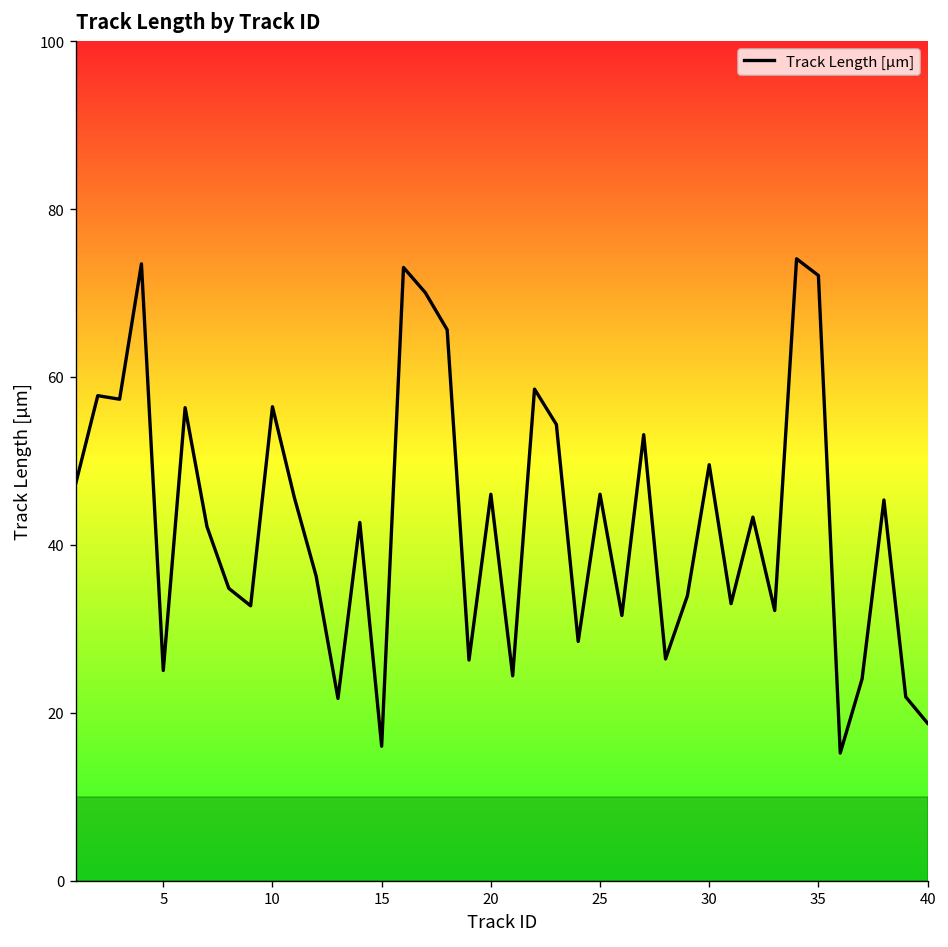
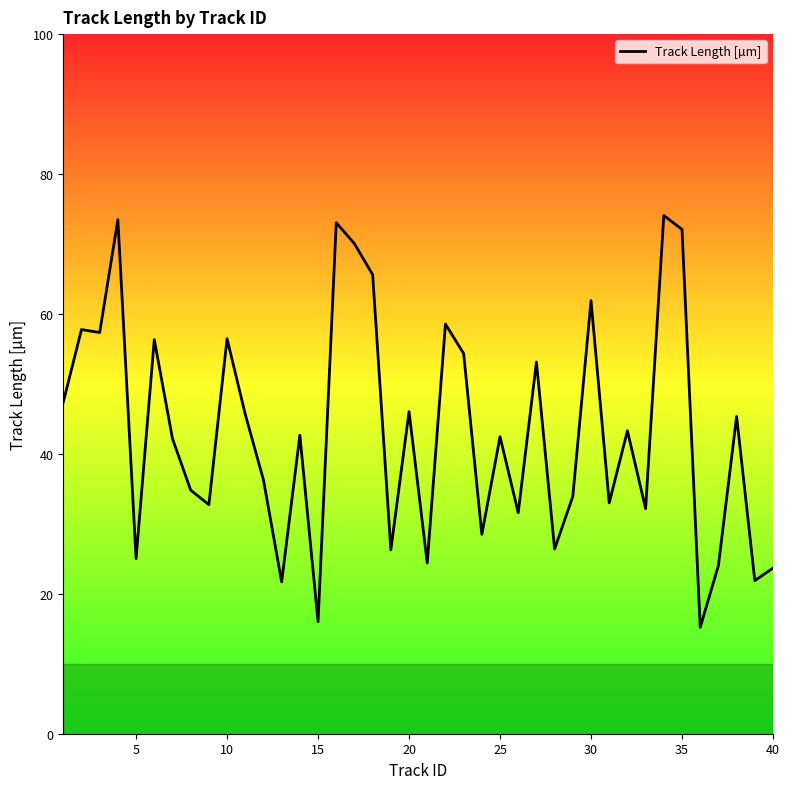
25: 46 -> 42
30: 50 -> 62
40: 19 -> 24
